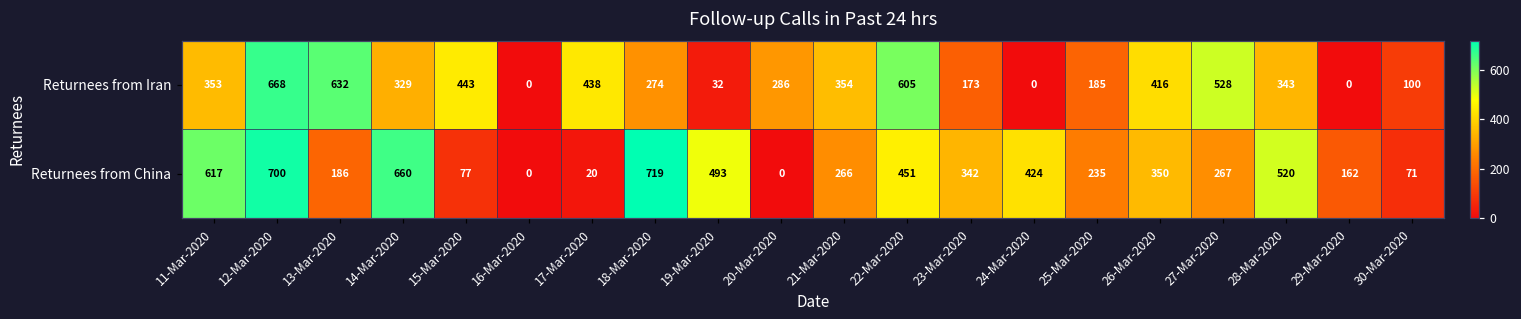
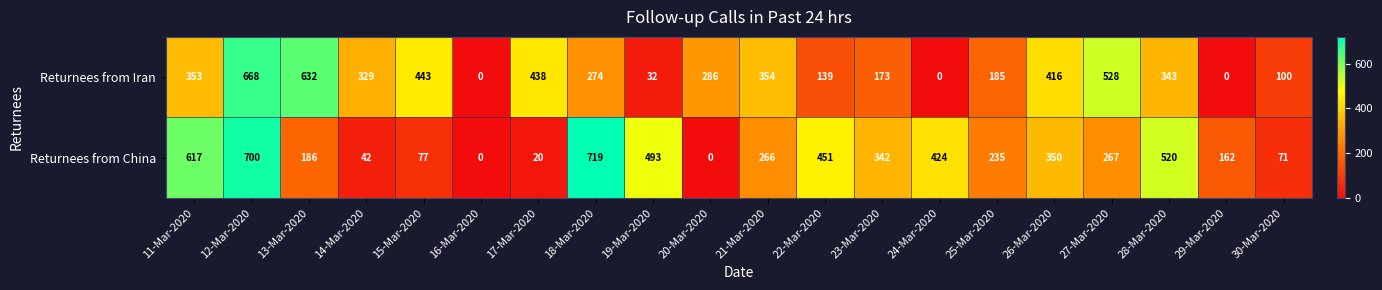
Returnees from Iran, 22-Mar-2020: 605 -> 139
Returnees from China, 14-Mar-2020: 660 -> 42
